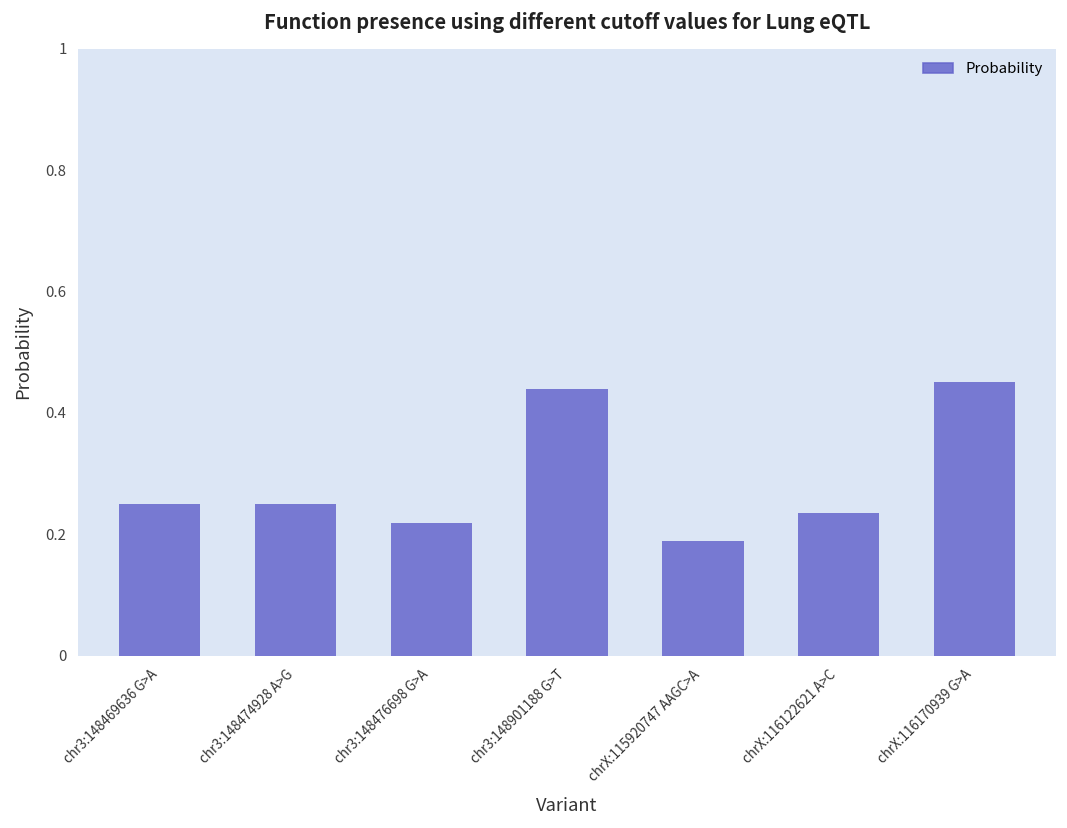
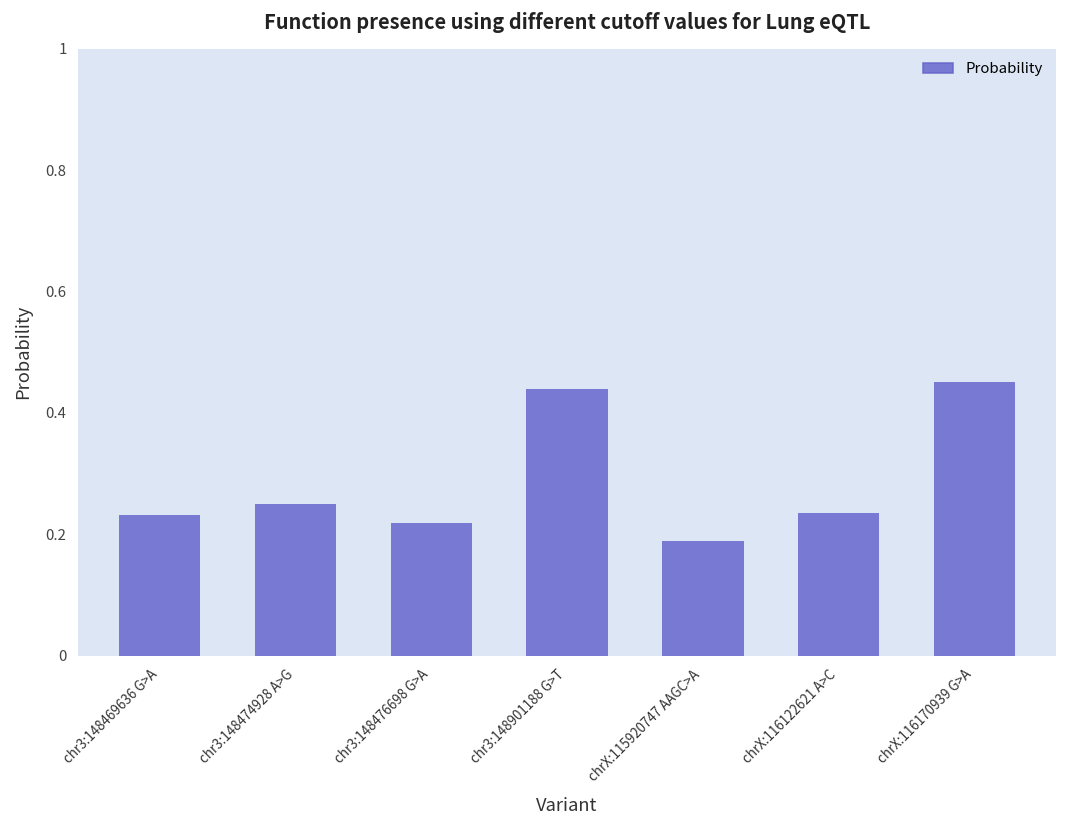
chr3:148469636 G>A: 0.25 -> 0.23
